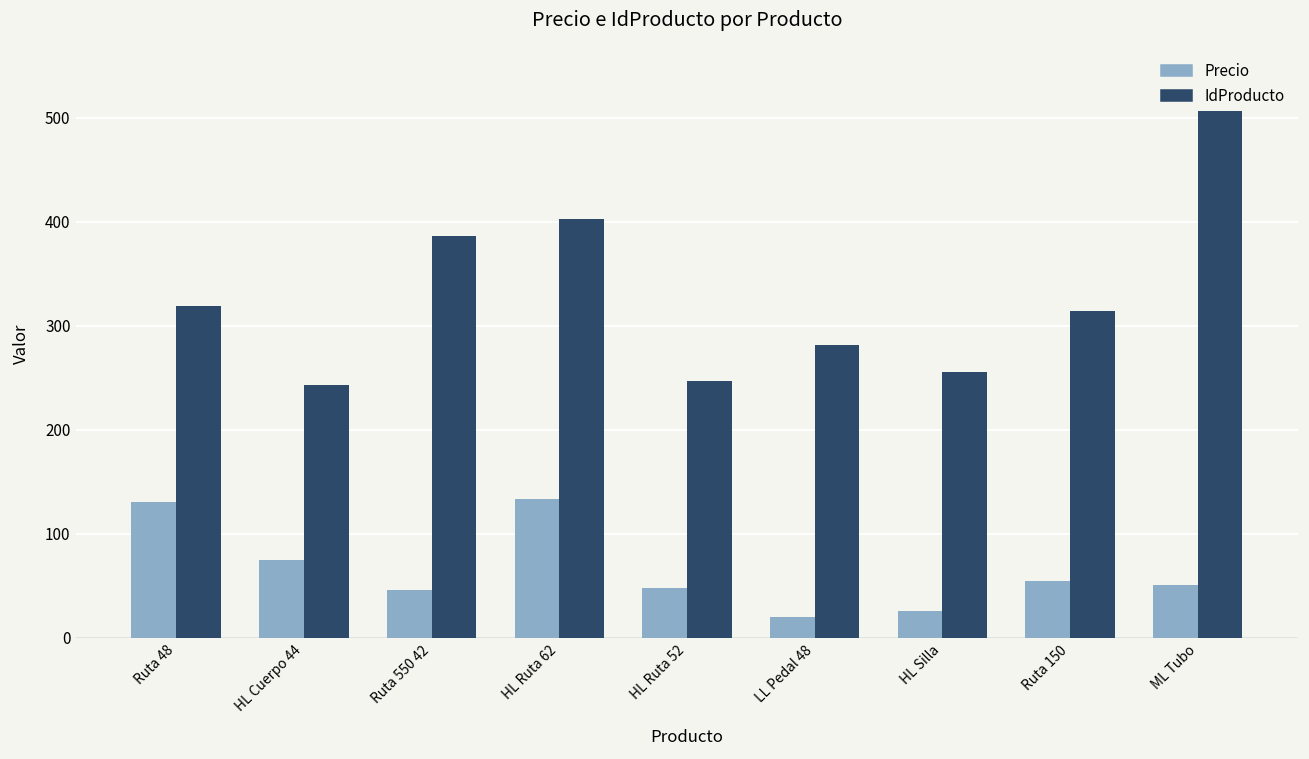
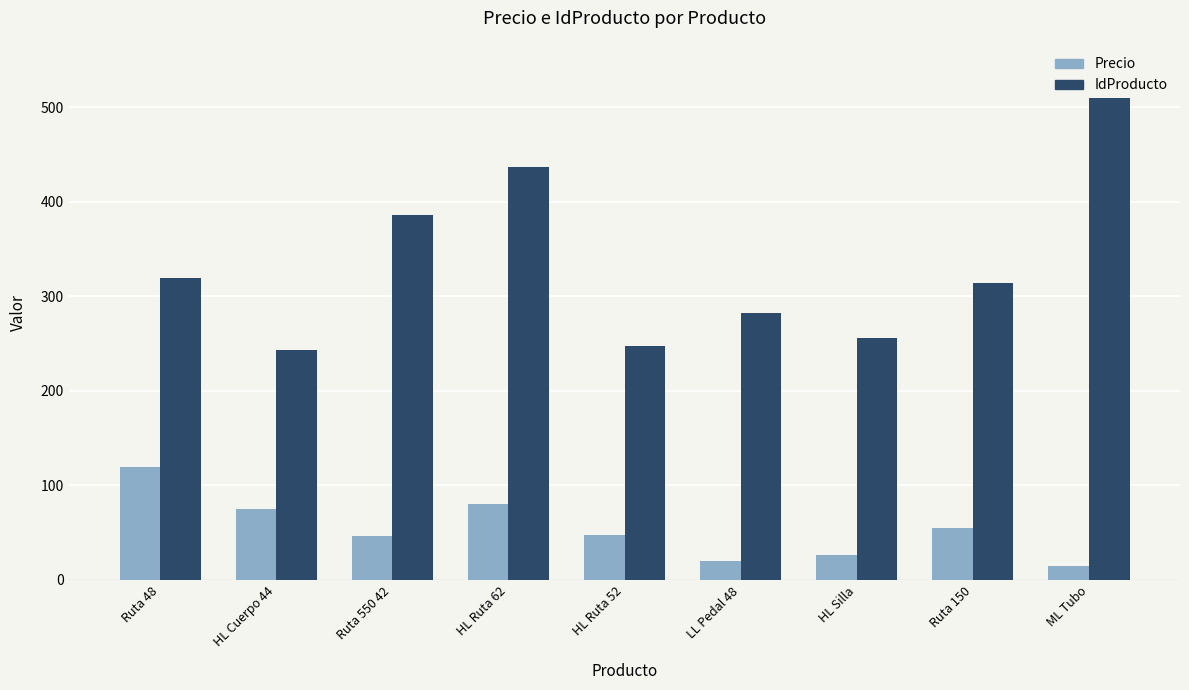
Precio, Ruta 48: 130 -> 120
Precio, HL Ruta 62: 130 -> 80
IdProducto, HL Ruta 62: 400 -> 440
Precio, ML Tubo: 50 -> 20
